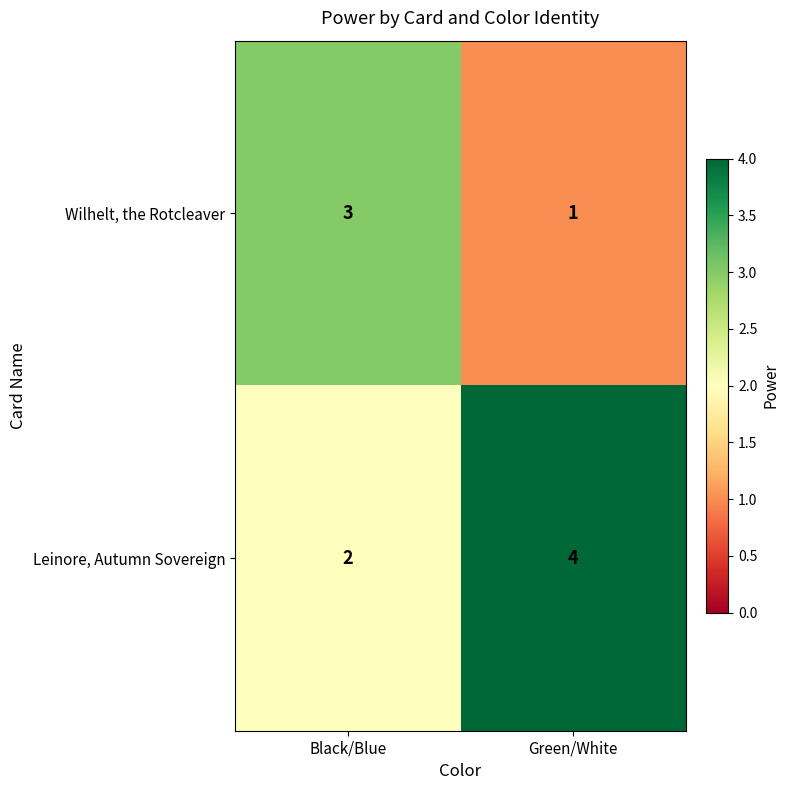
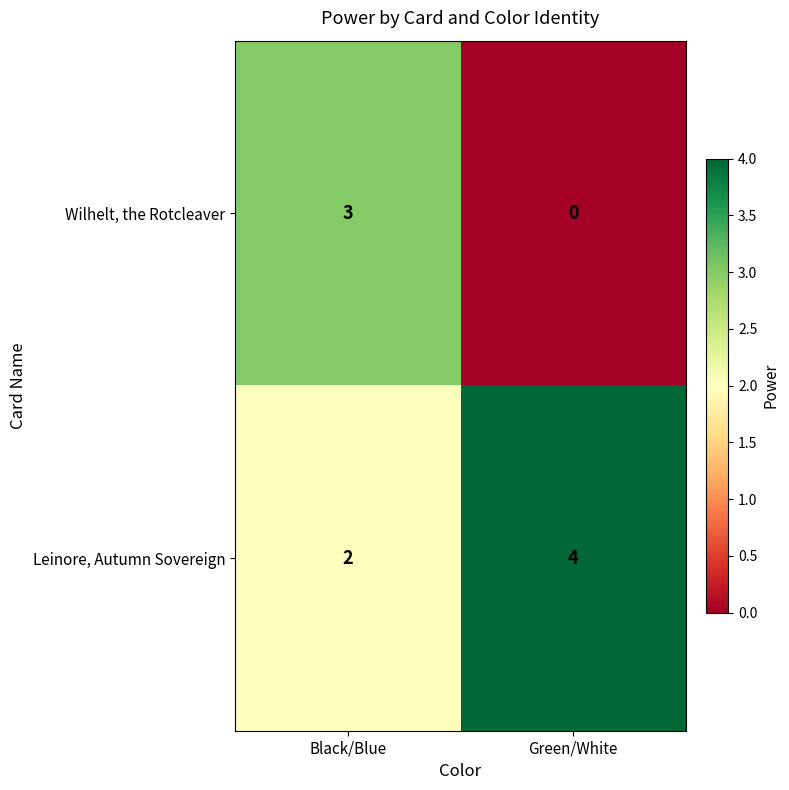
Wilhelt, the Rotcleaver, Green/White: 1 -> 0
